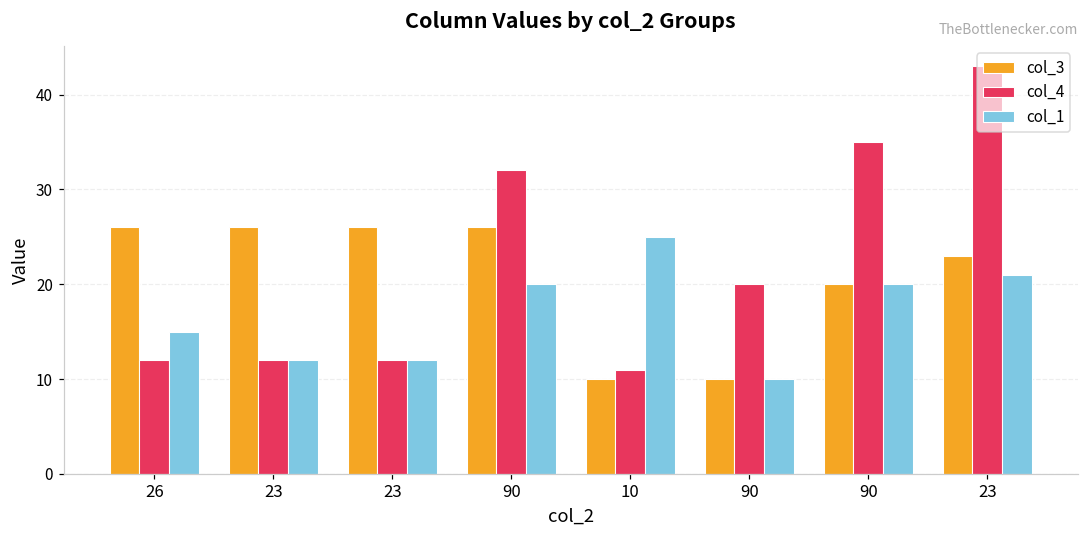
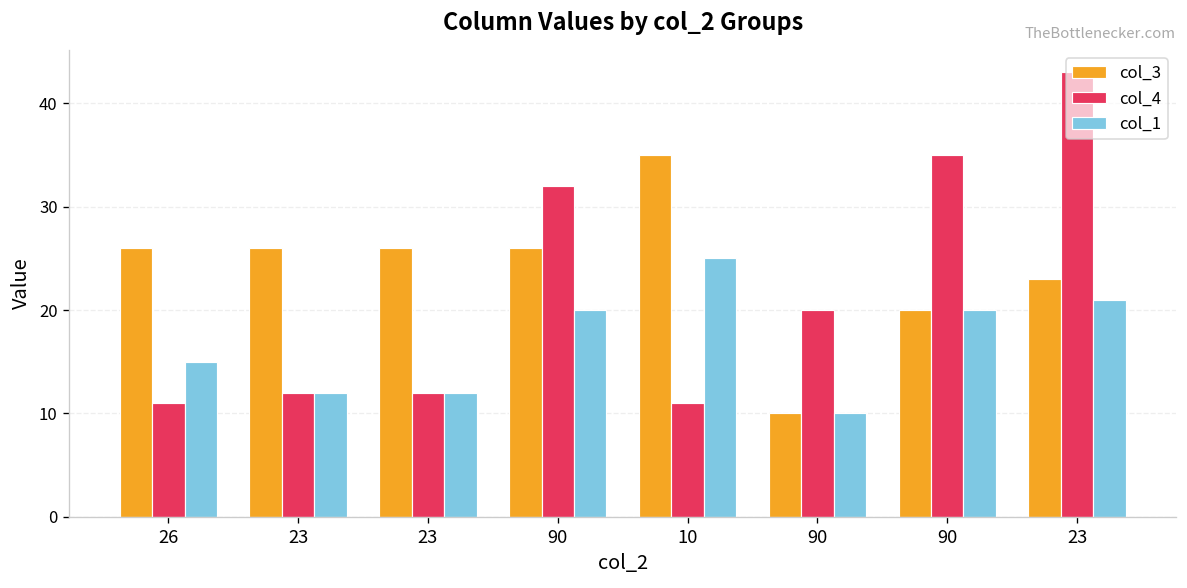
col_4, 26: 12 -> 11
col_3, 10: 10 -> 35
